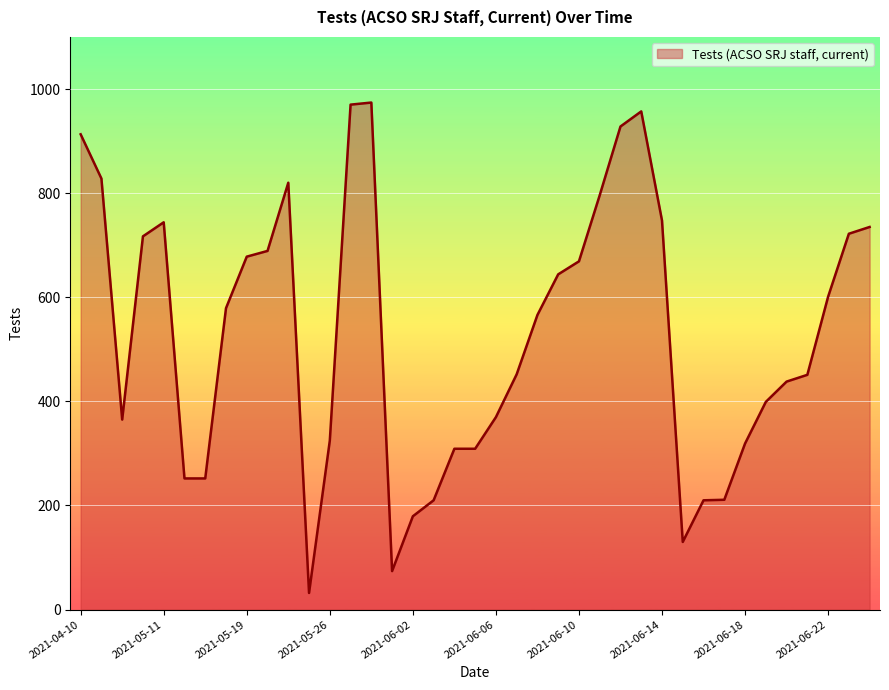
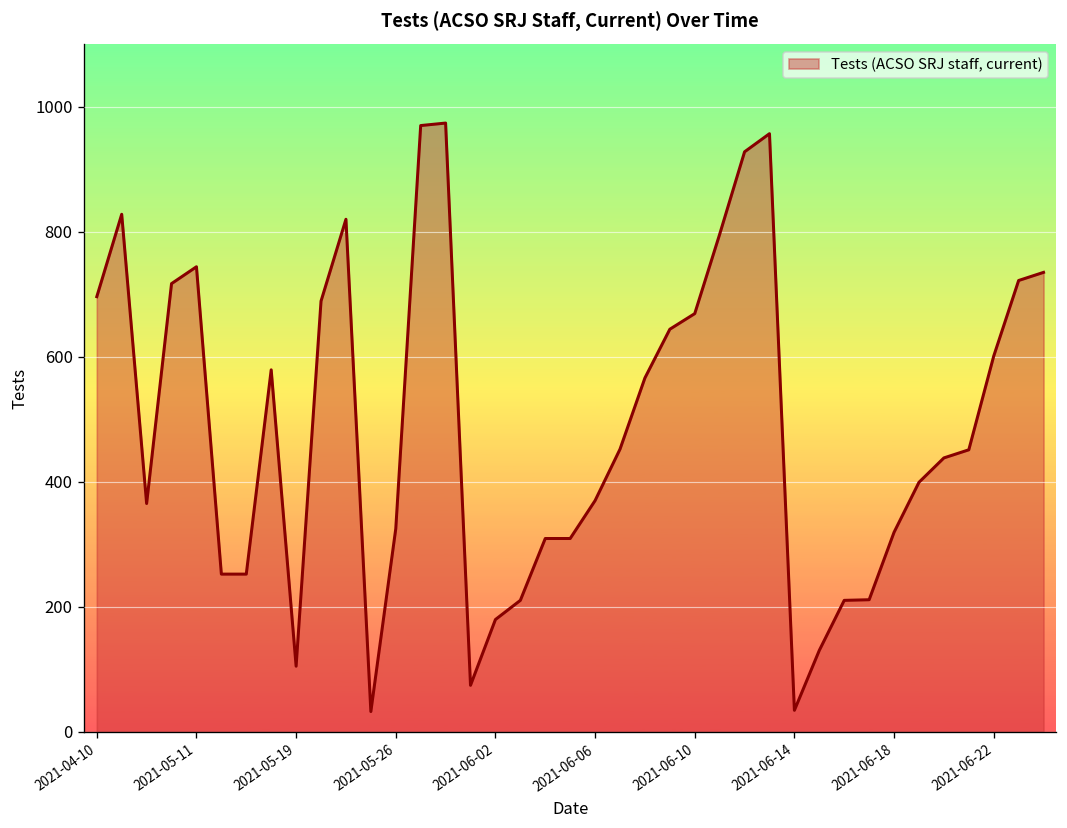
2021-04-10: 910 -> 700
2021-05-19: 680 -> 100
2021-06-14: 750 -> 30
